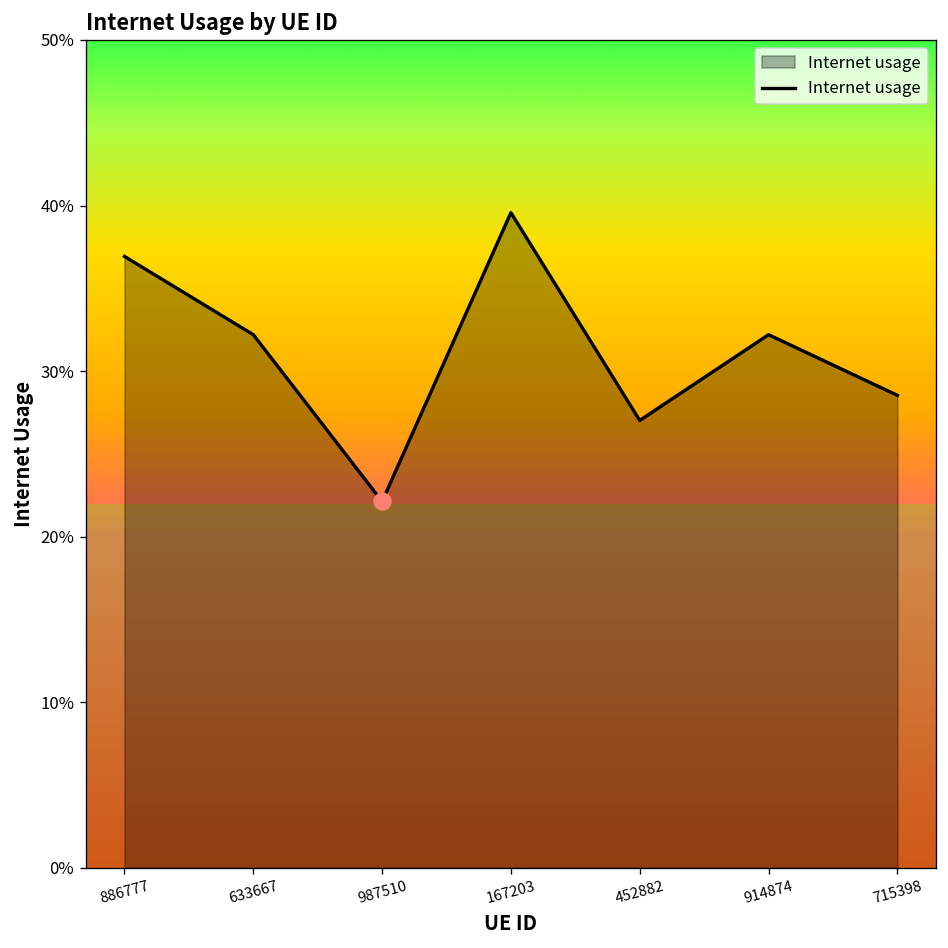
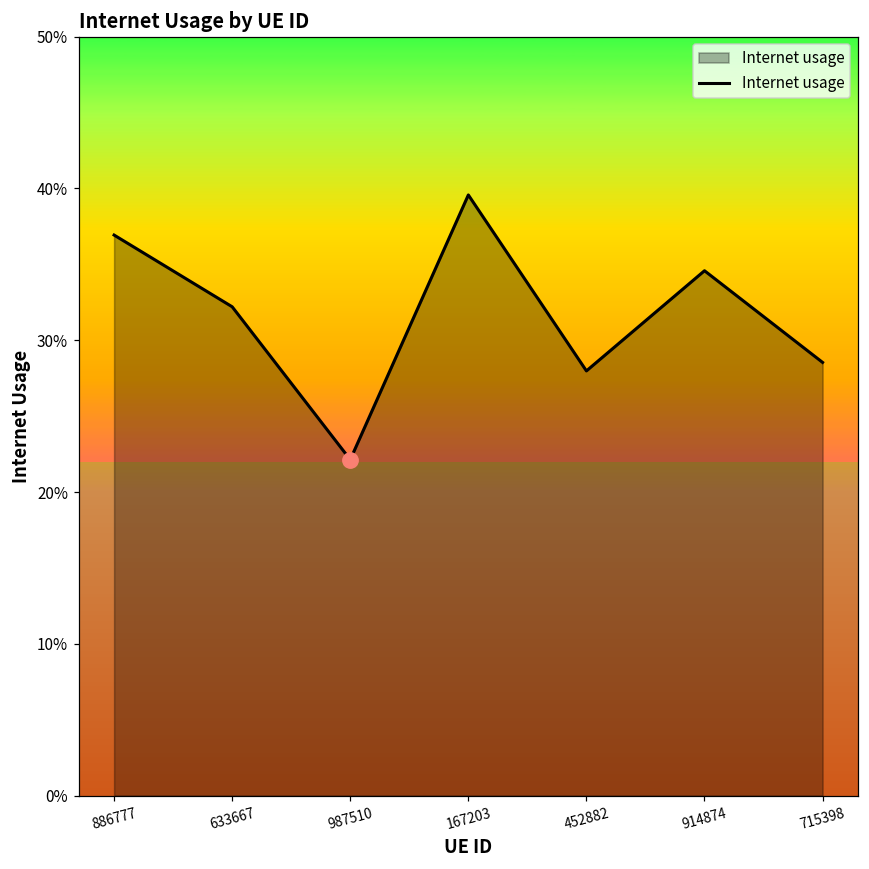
Internet usage, 452882: 27.0% -> 28.0%
Internet usage, 914874: 32.2% -> 34.6%
